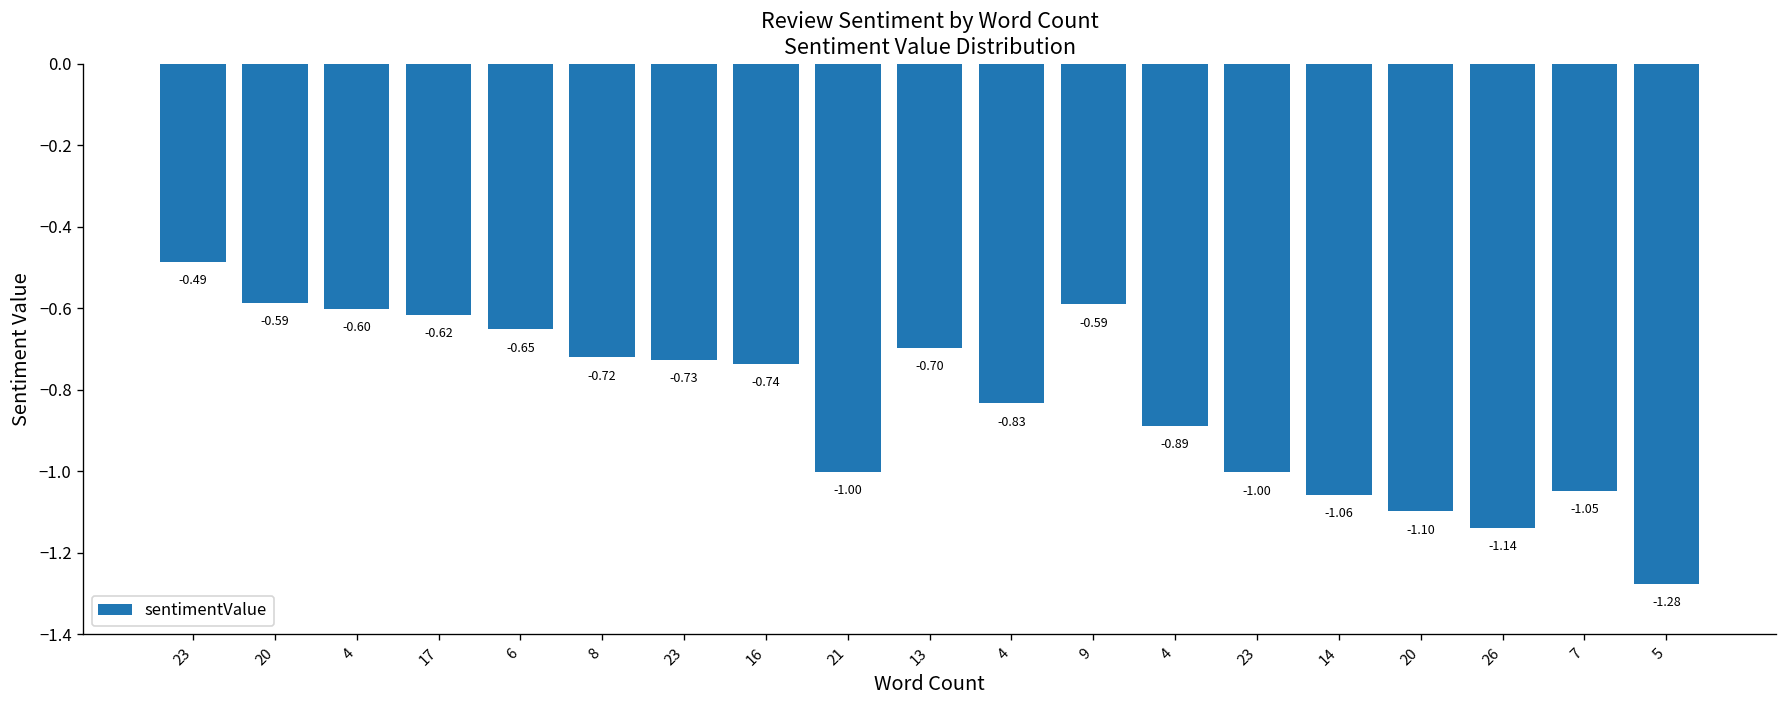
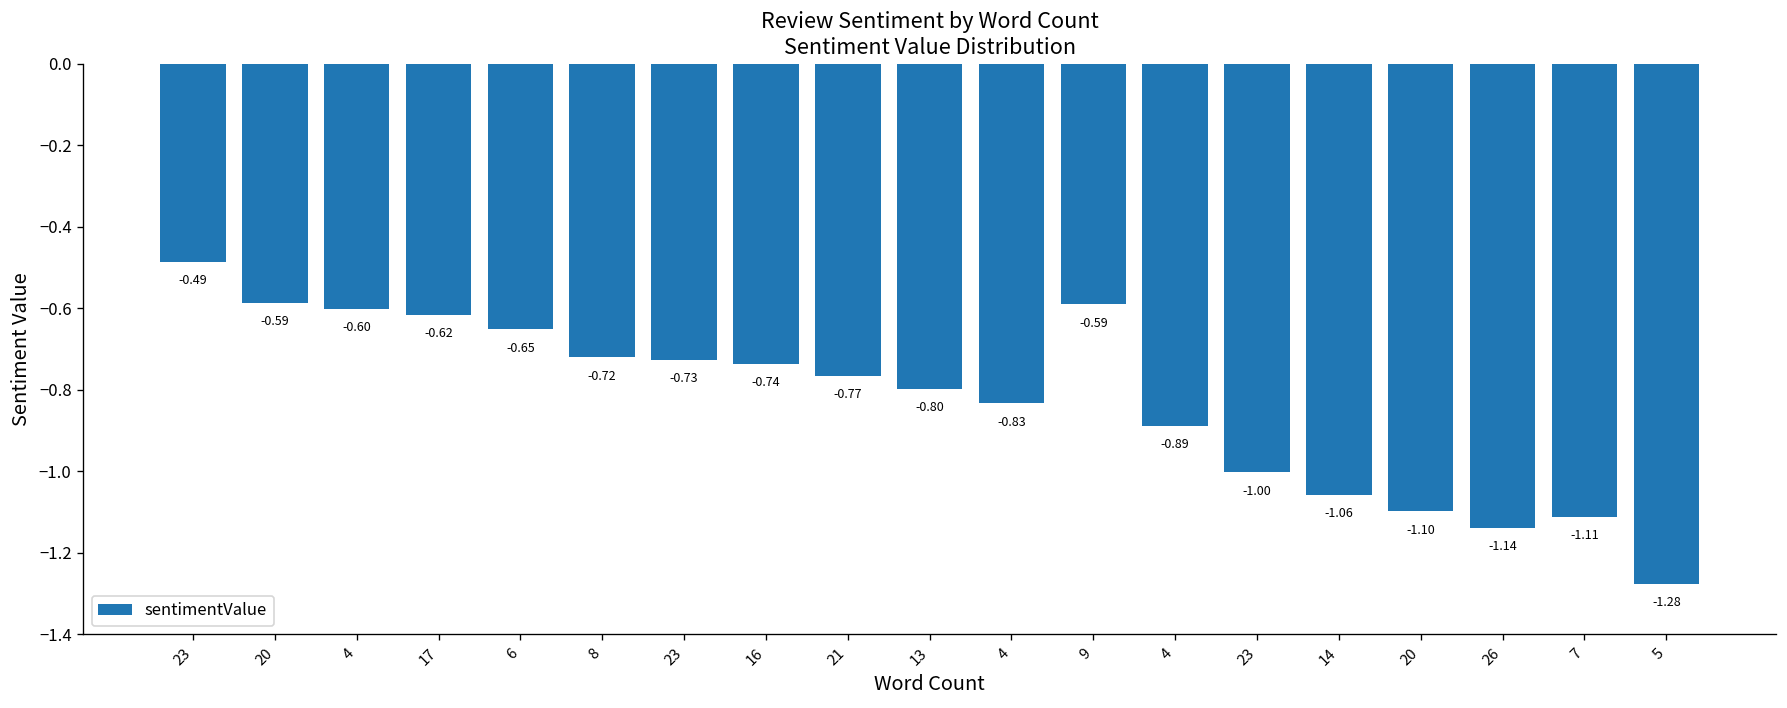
21: -1.00 -> -0.77
13: -0.70 -> -0.80
7: -1.05 -> -1.11
